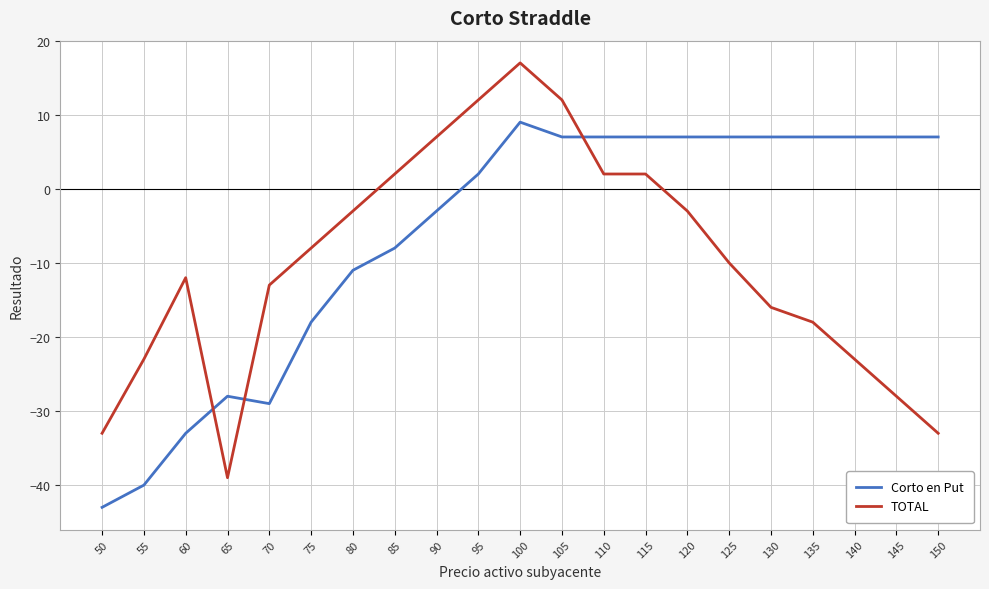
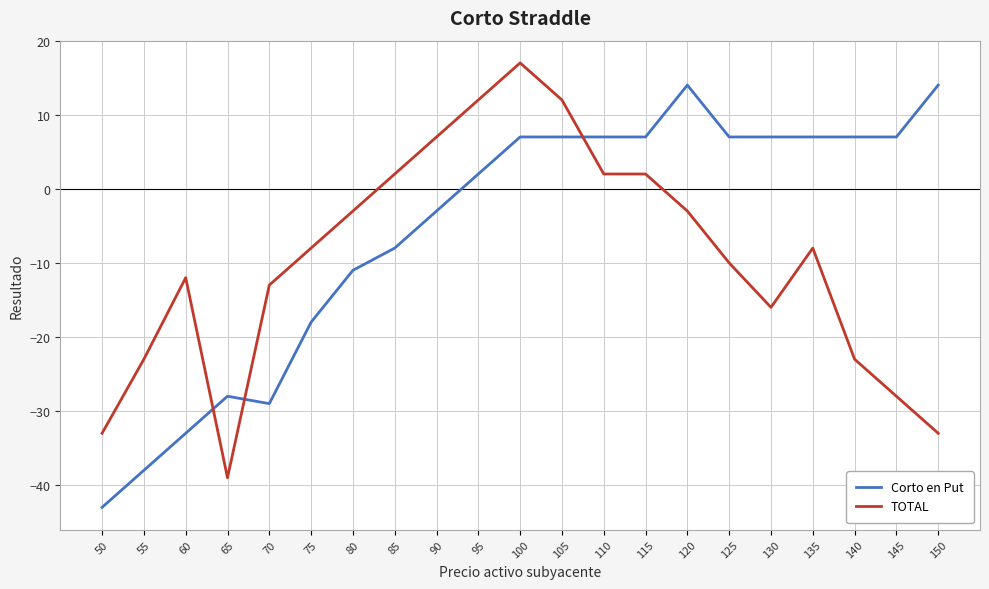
Corto en Put, 55: -40 -> -38
Corto en Put, 100: 9 -> 7
Corto en Put, 120: 7 -> 14
TOTAL, 135: -18 -> -8
Corto en Put, 150: 7 -> 14
